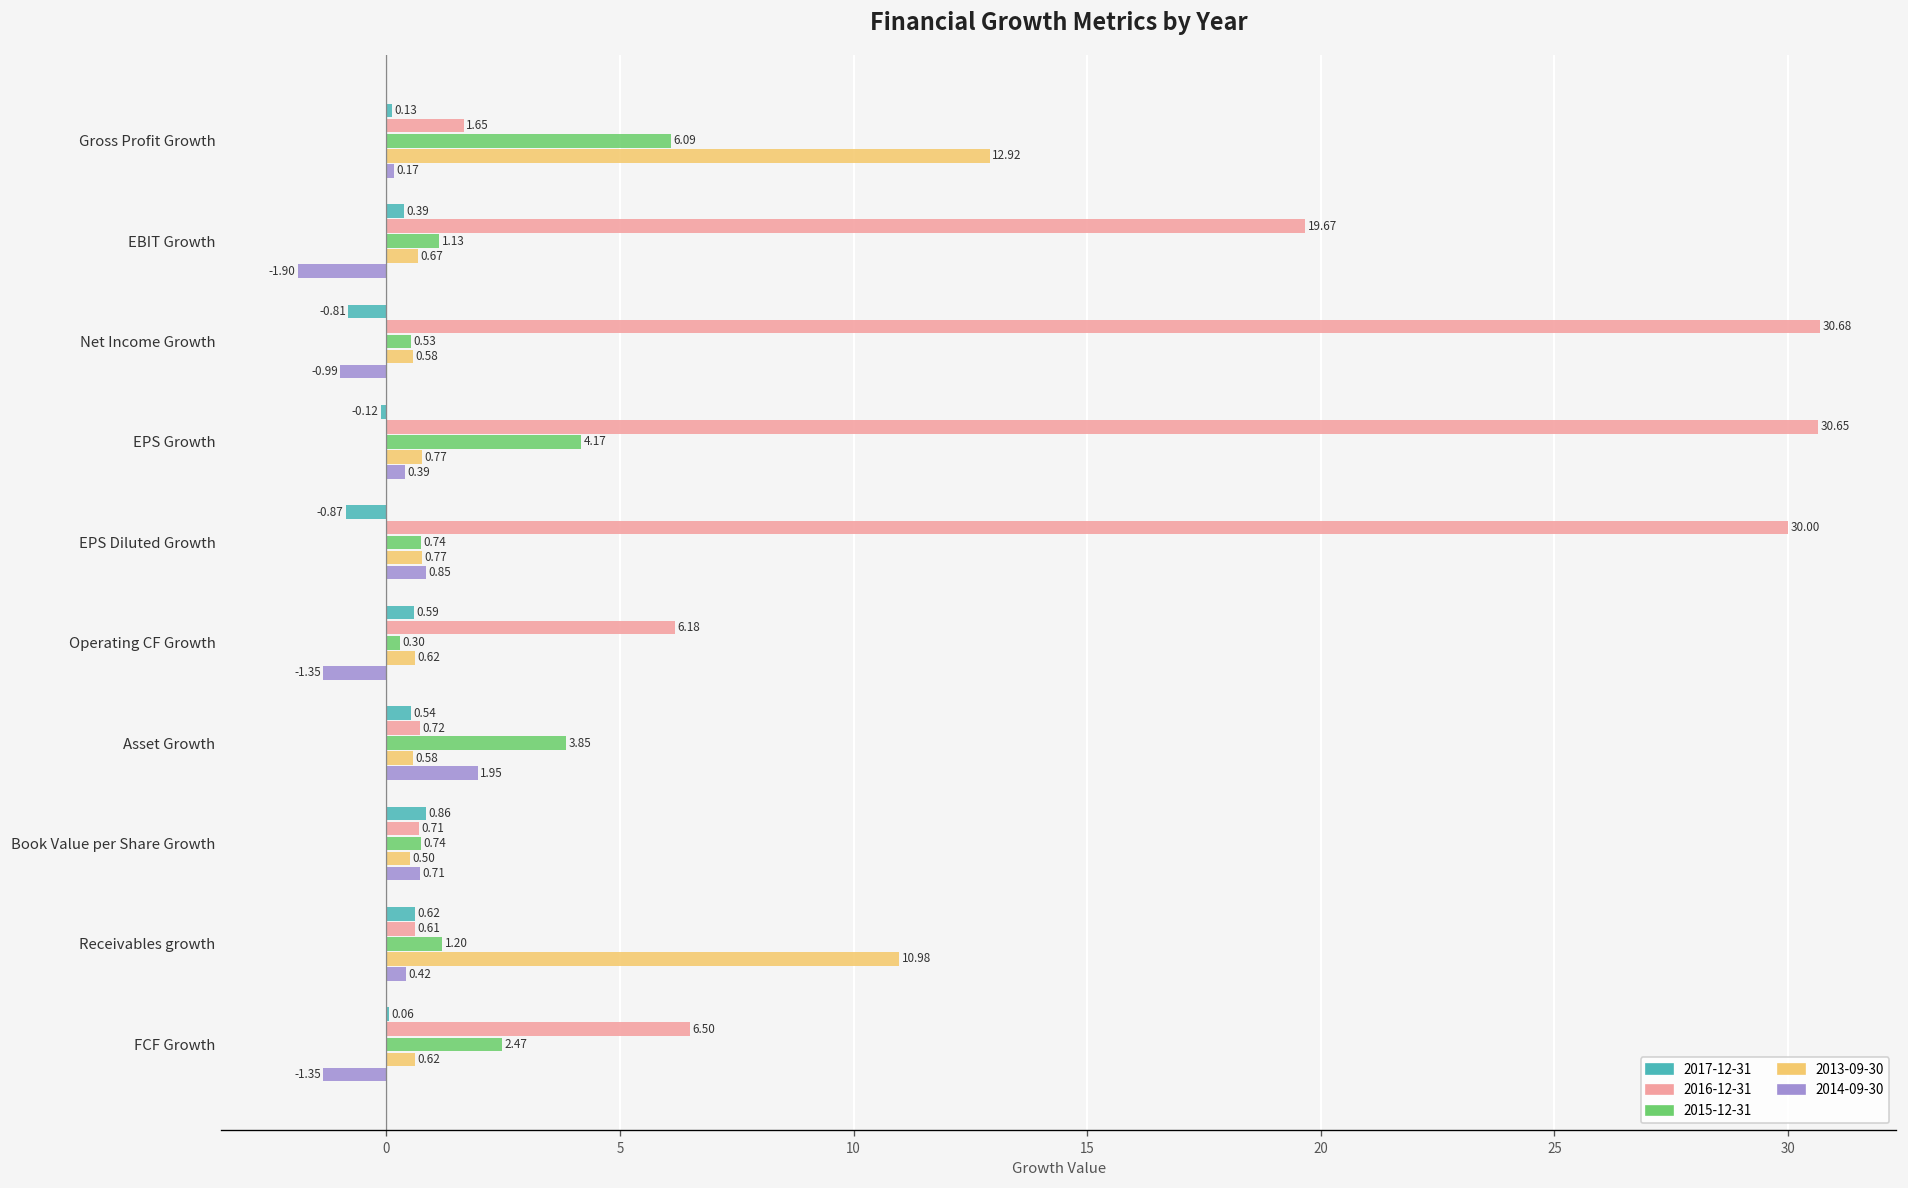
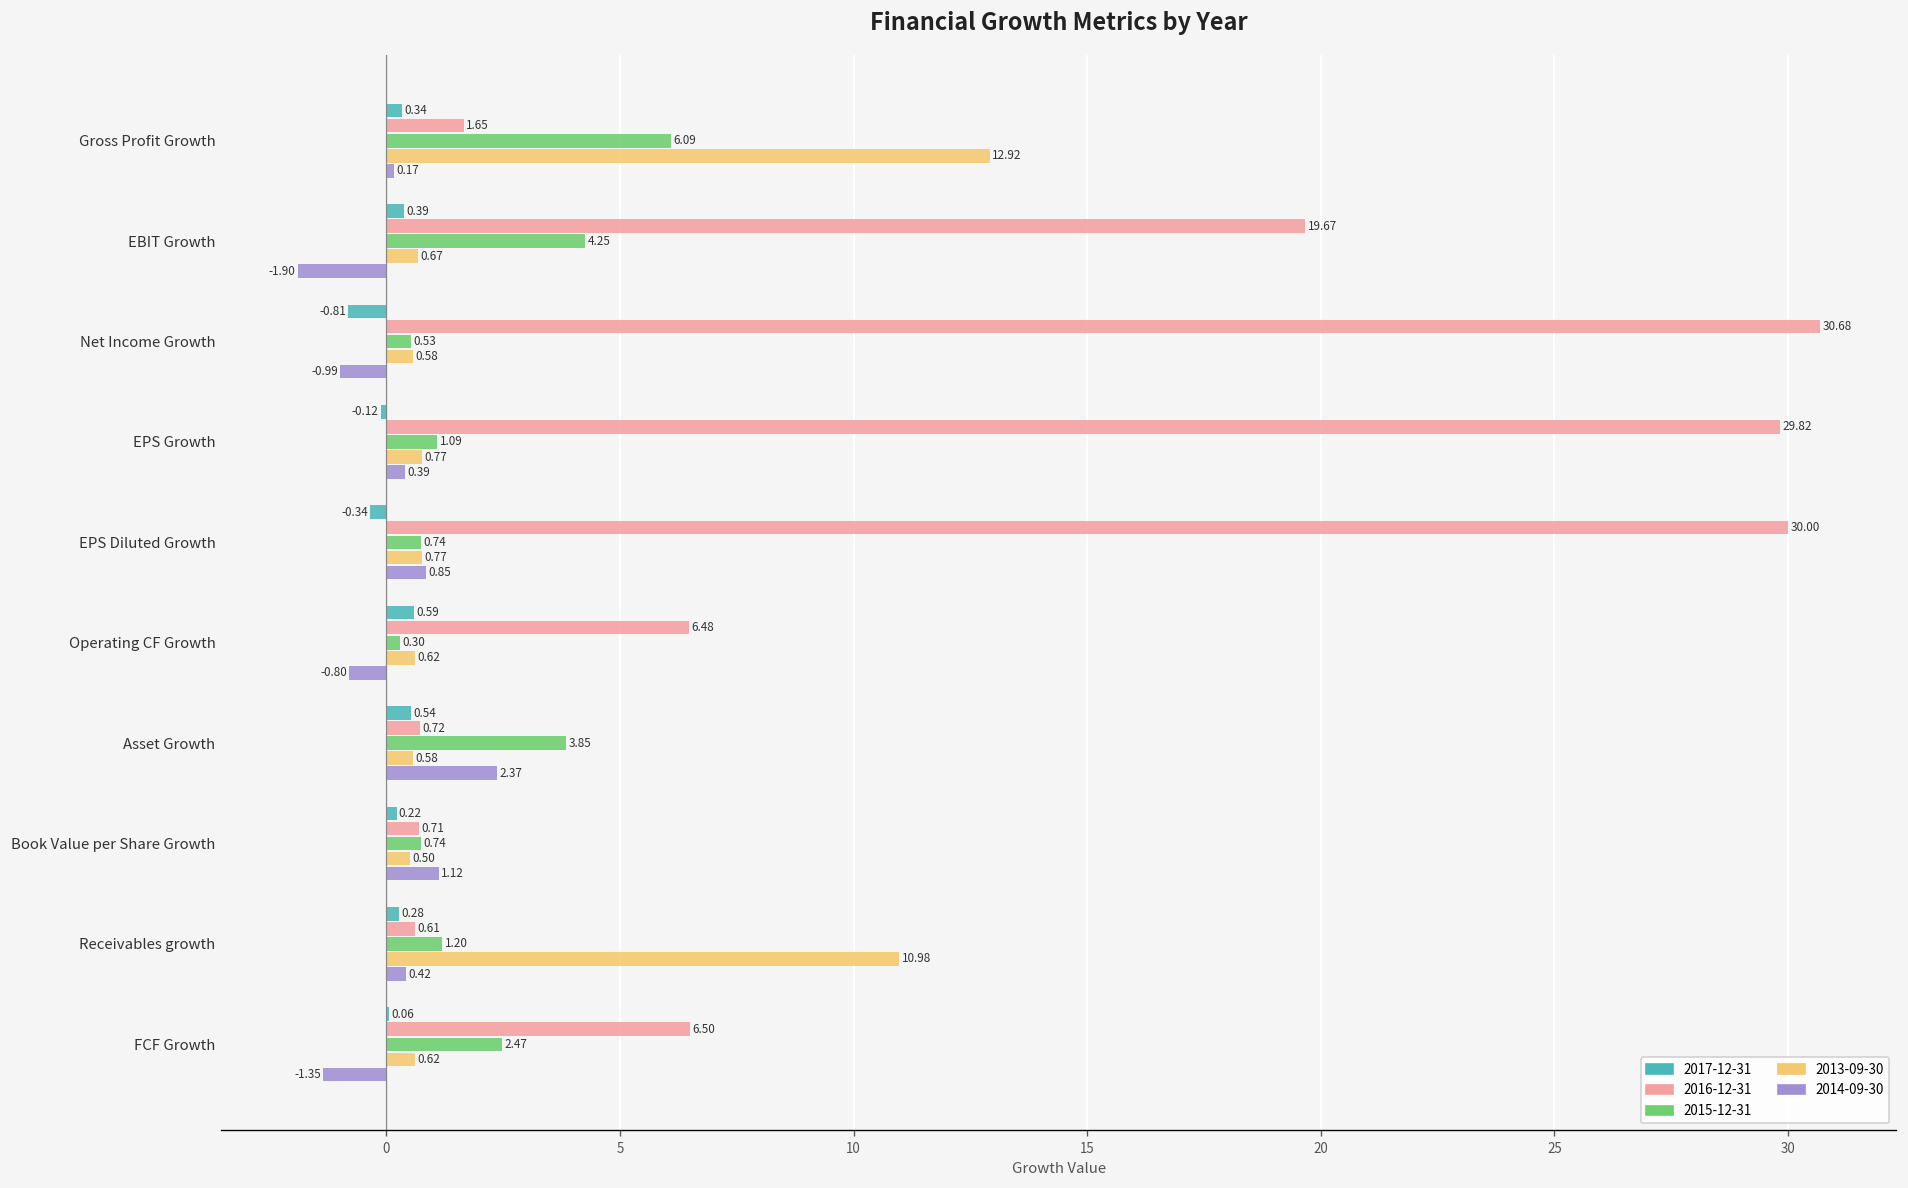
2017-12-31, Gross Profit Growth: 0.13 -> 0.34
2015-12-31, EBIT Growth: 1.13 -> 4.25
2016-12-31, EPS Growth: 30.65 -> 29.82
2015-12-31, EPS Growth: 4.17 -> 1.09
2017-12-31, EPS Diluted Growth: -0.87 -> -0.34
2016-12-31, Operating CF Growth: 6.18 -> 6.48
2014-09-30, Operating CF Growth: -1.35 -> -0.80
2014-09-30, Asset Growth: 1.95 -> 2.37
2017-12-31, Book Value per Share Growth: 0.86 -> 0.22
2014-09-30, Book Value per Share Growth: 0.71 -> 1.12
2017-12-31, Receivables growth: 0.62 -> 0.28
